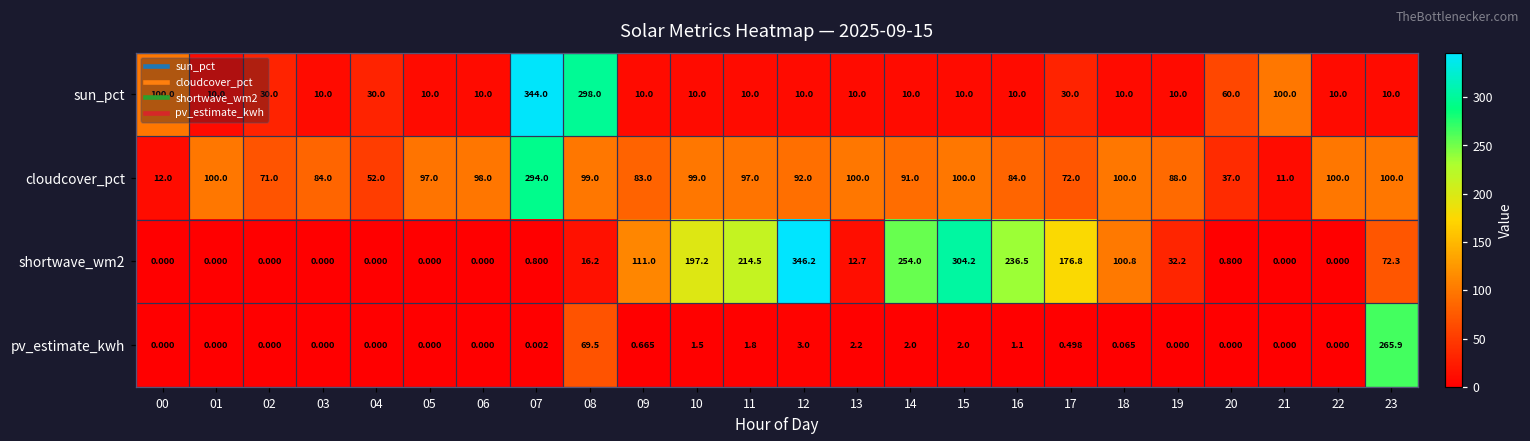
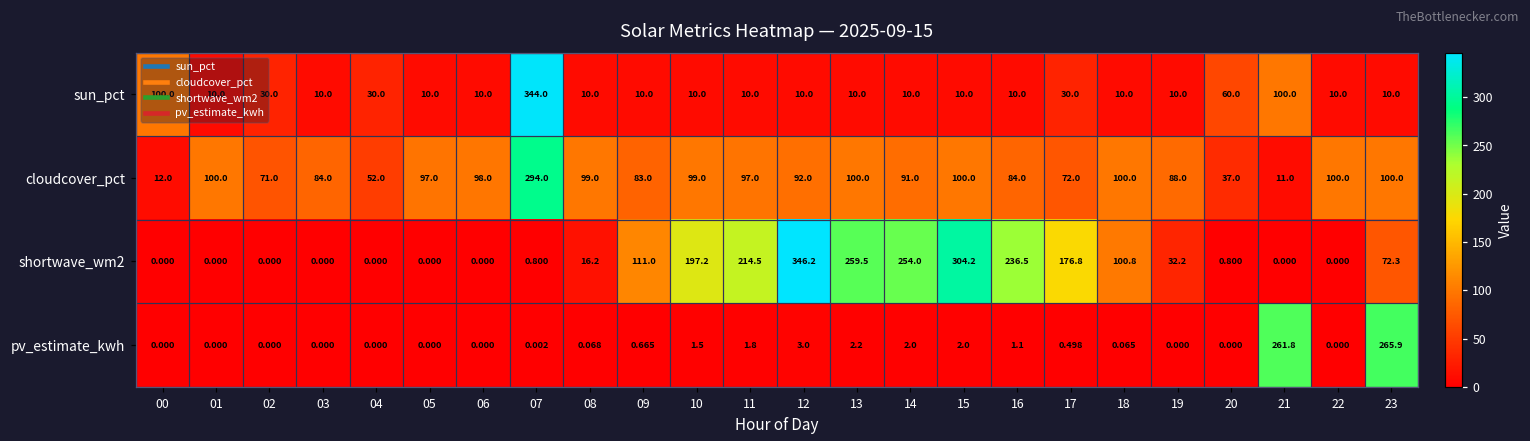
sun_pct, 08: 298.0 -> 10.0
shortwave_wm2, 13: 12.7 -> 259.5
pv_estimate_kwh, 08: 69.5 -> 0.068
pv_estimate_kwh, 21: 0.000 -> 261.8
